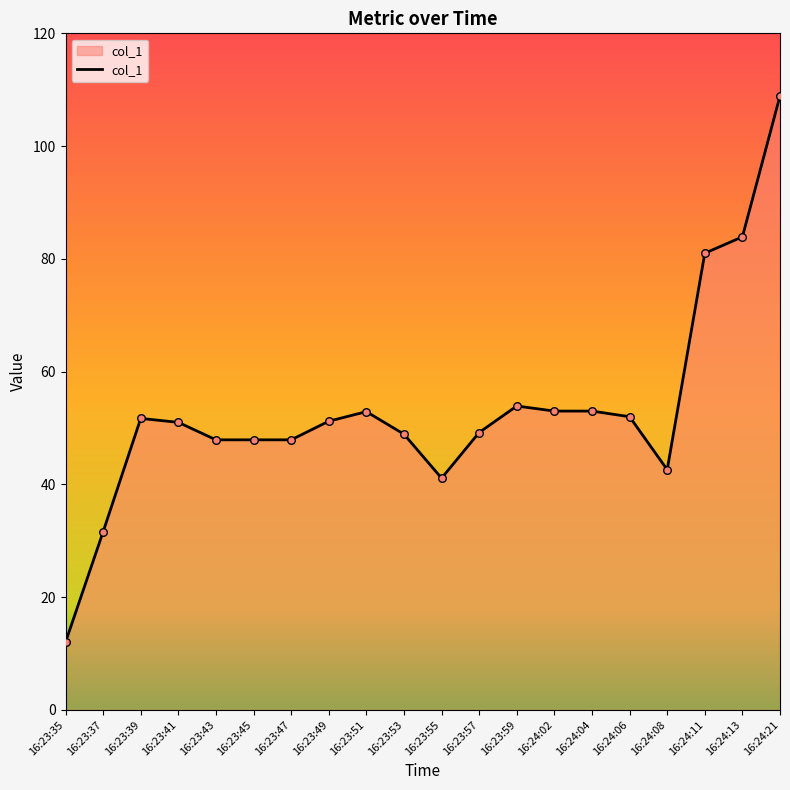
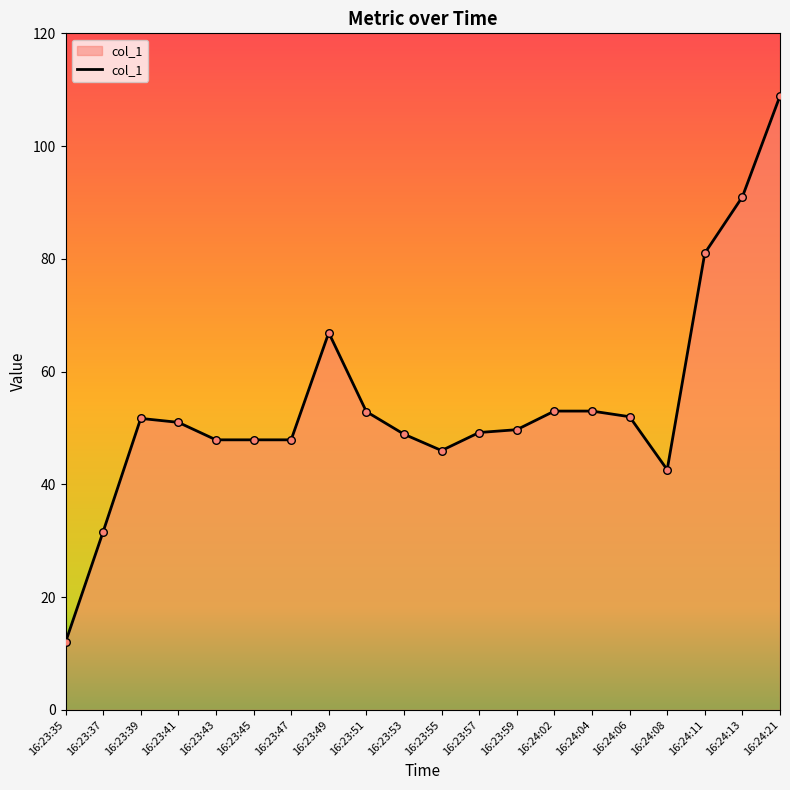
16:23:49: 51 -> 67
16:23:55: 41 -> 46
16:23:59: 54 -> 50
16:24:13: 84 -> 91
